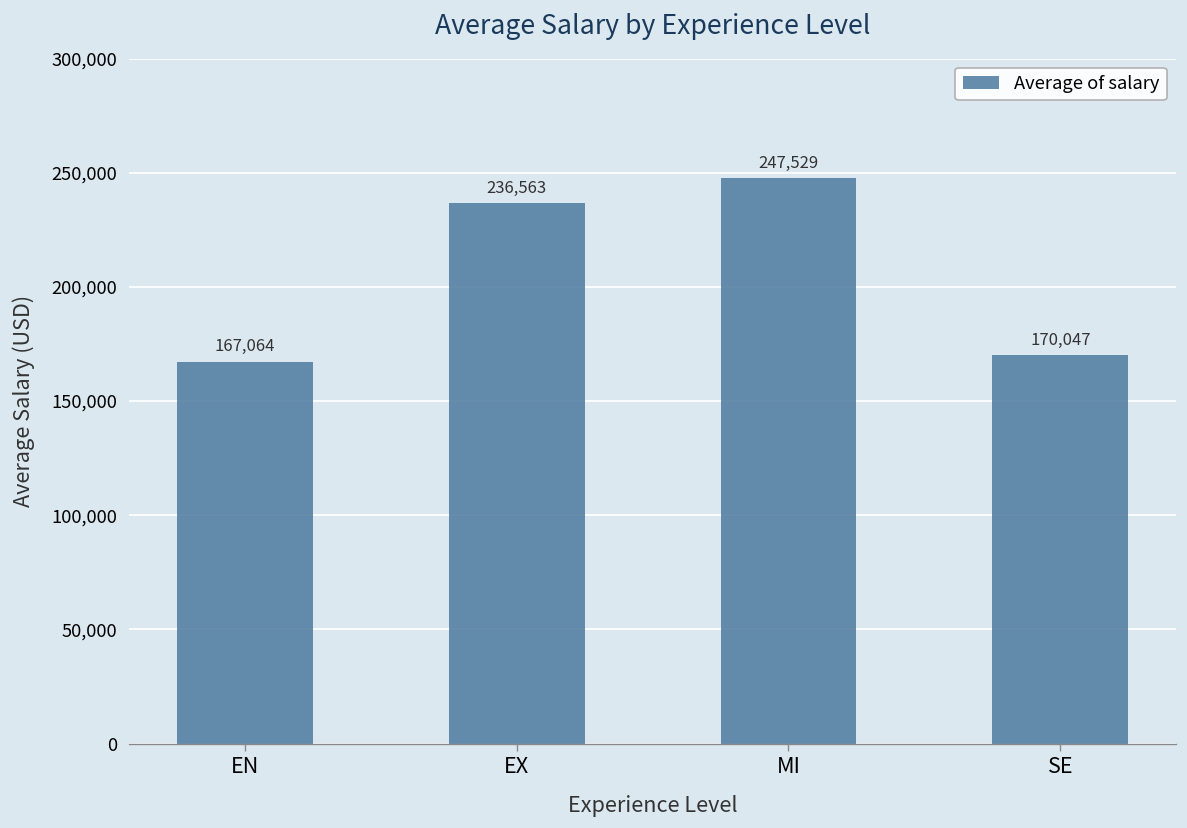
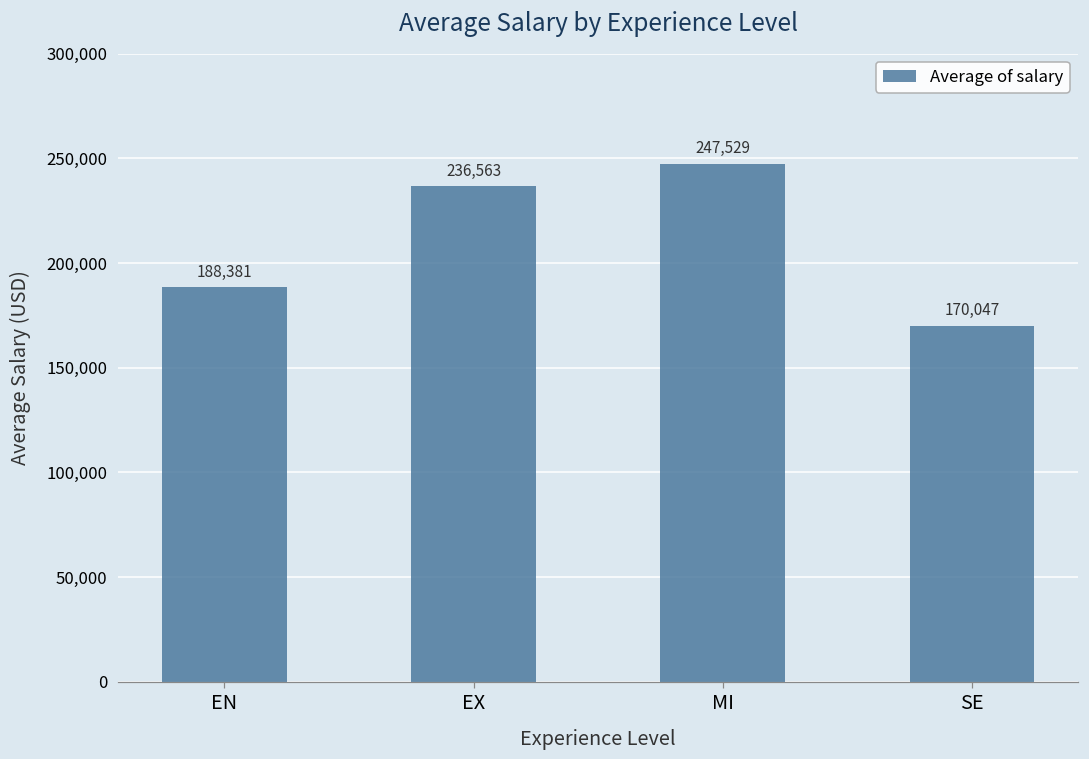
EN: 167,064 -> 188,381
